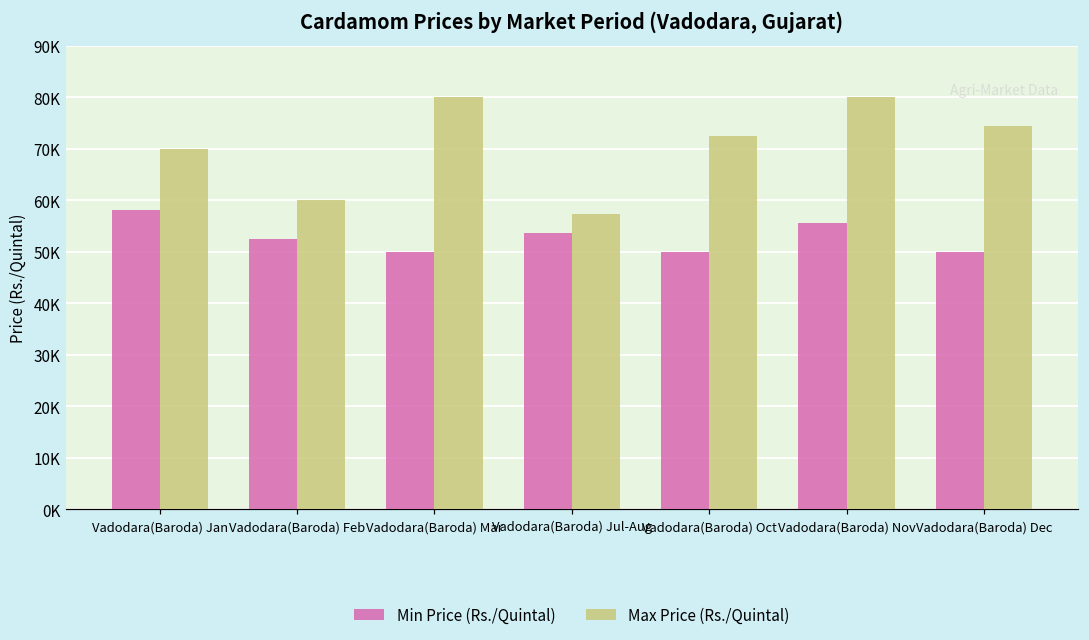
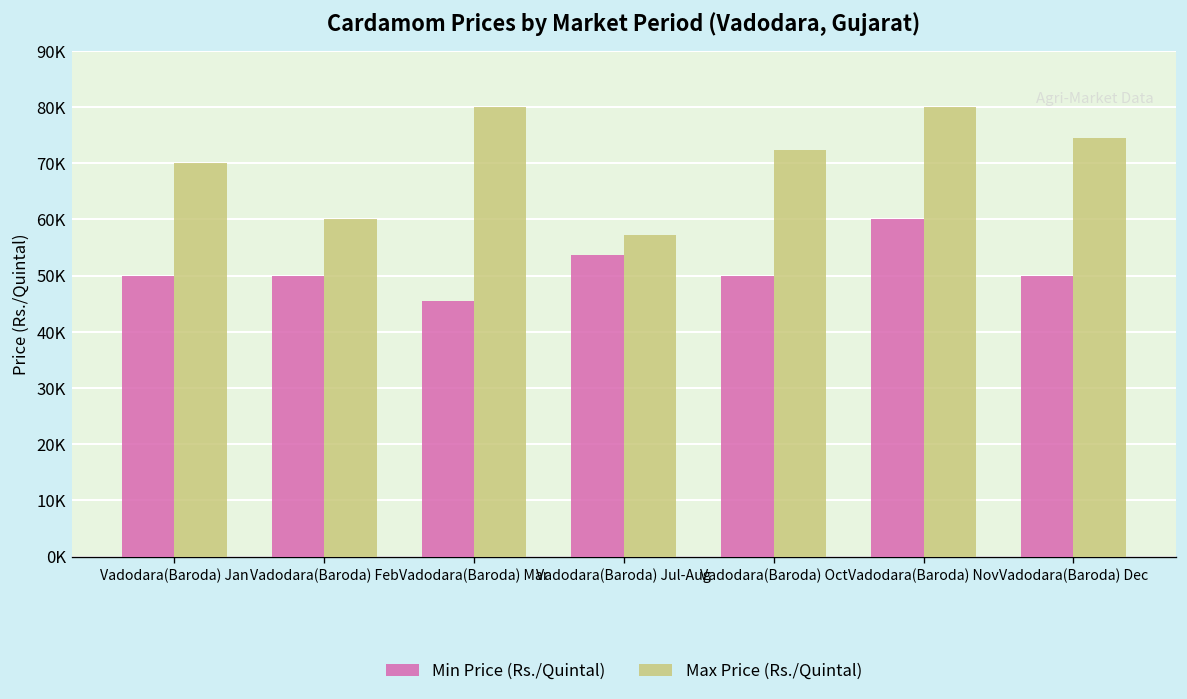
Min Price (Rs./Quintal), Vadodara(Baroda) Jan: 58000 -> 50000
Min Price (Rs./Quintal), Vadodara(Baroda) Feb: 52000 -> 50000
Min Price (Rs./Quintal), Vadodara(Baroda) Mar: 50000 -> 45000
Min Price (Rs./Quintal), Vadodara(Baroda) Nov: 56000 -> 60000
